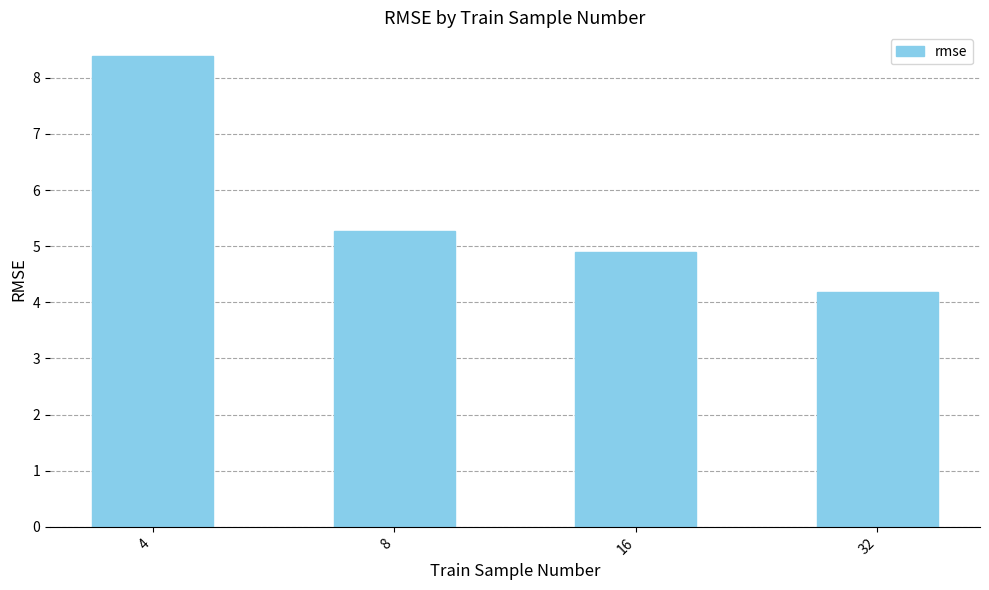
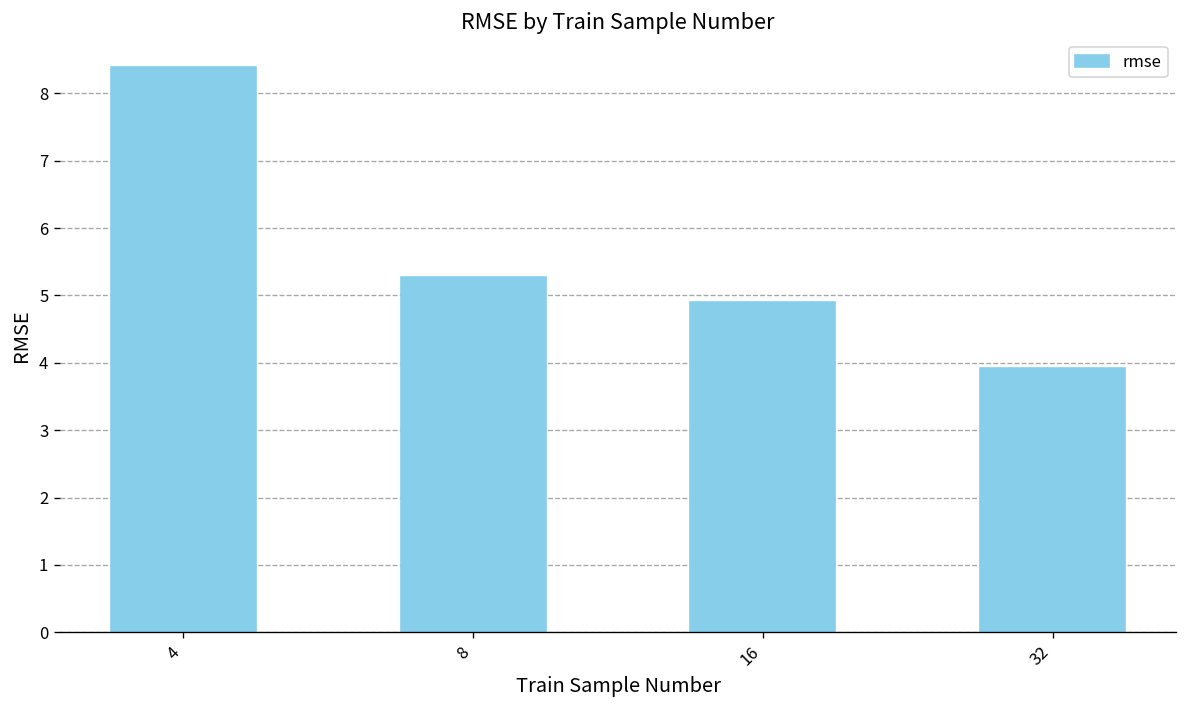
32: 4.2 -> 3.9
